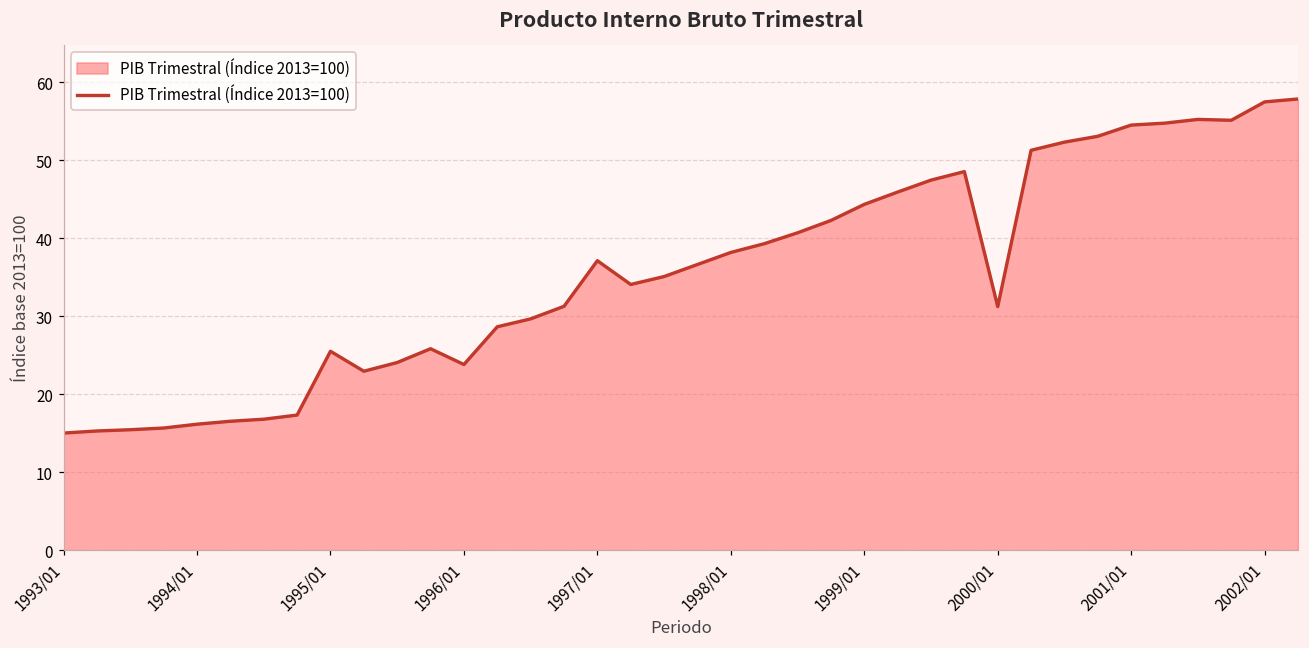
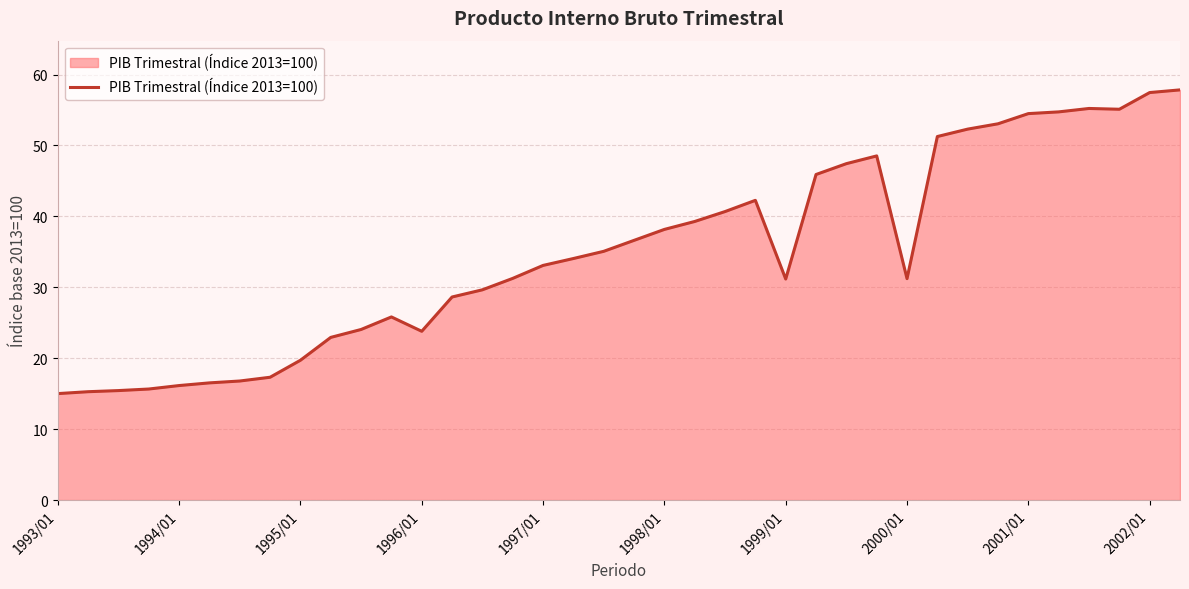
1995/01: 25 -> 20
1997/01: 37 -> 33
1999/01: 44 -> 31
